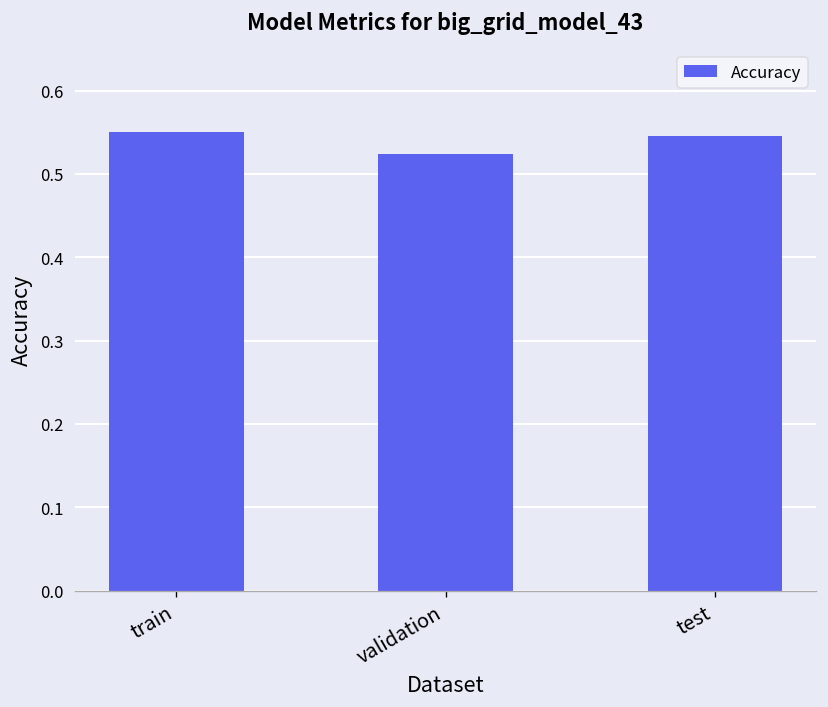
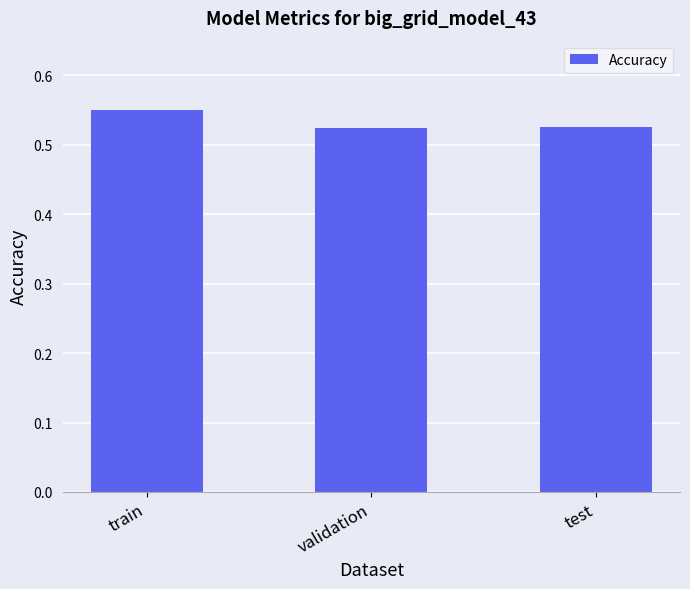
test: 0.55 -> 0.53
